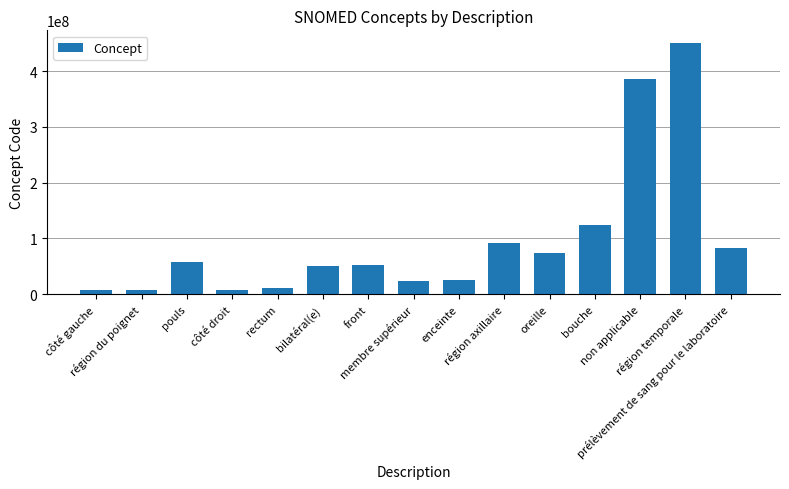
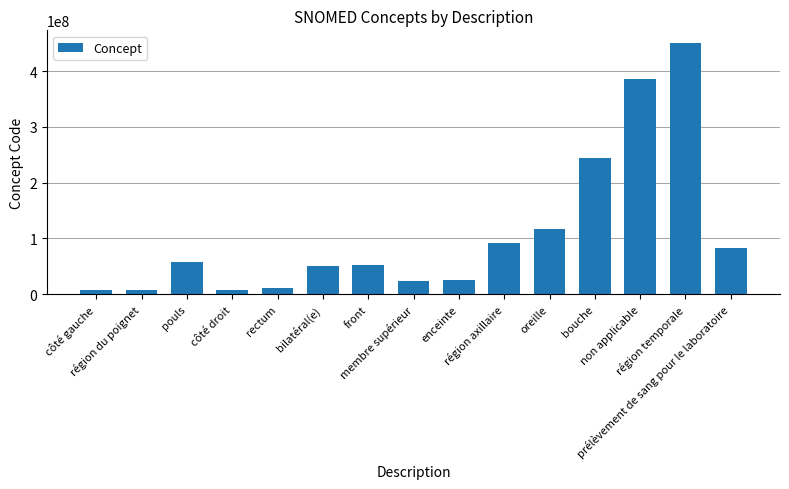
oreille: 70000000 -> 120000000
bouche: 120000000 -> 240000000
